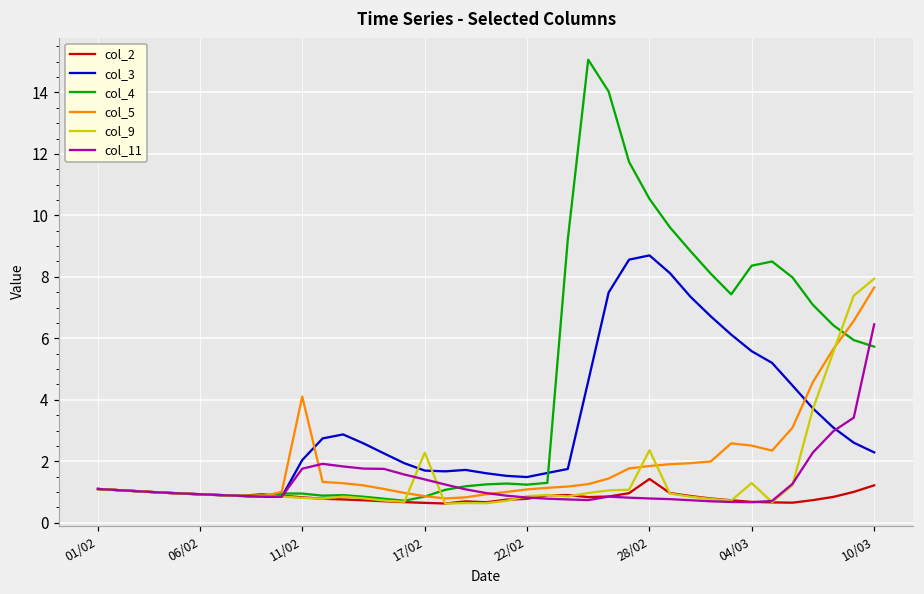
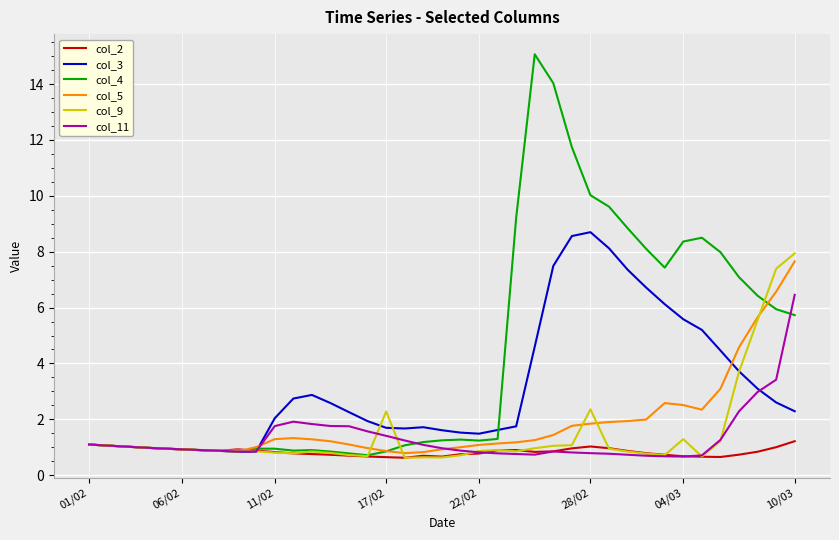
col_5, 11/02: 4.1 -> 1.3
col_2, 28/02: 1.4 -> 1.0
col_4, 28/02: 10.5 -> 10.0
